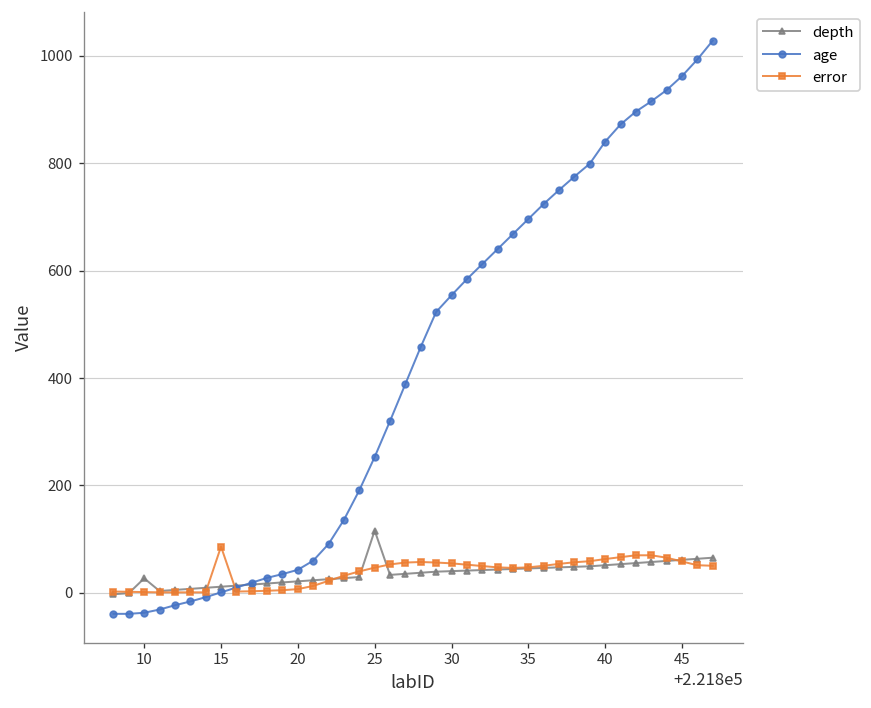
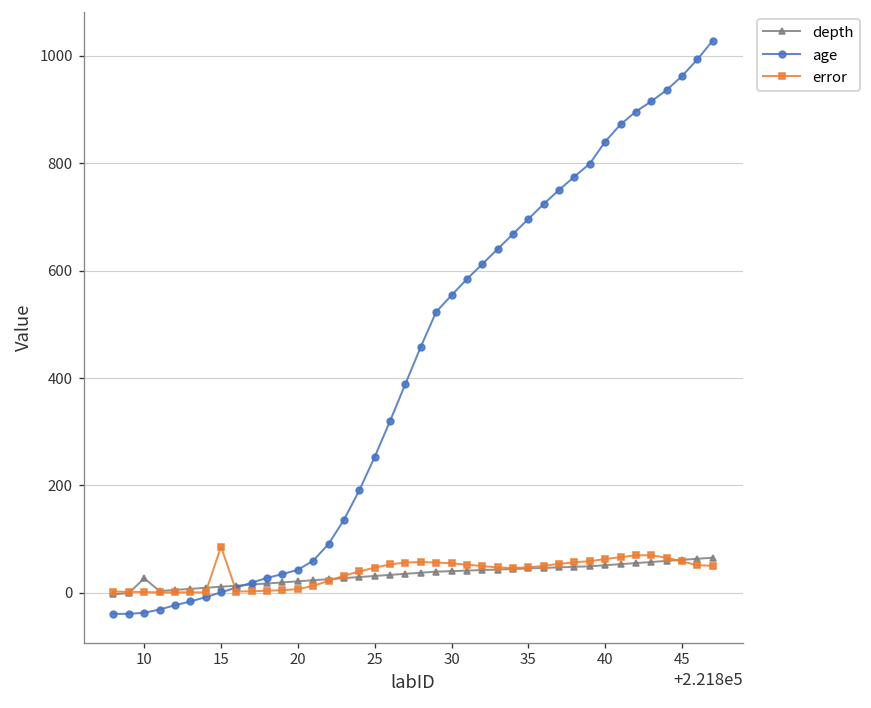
depth, 25: 120 -> 30
